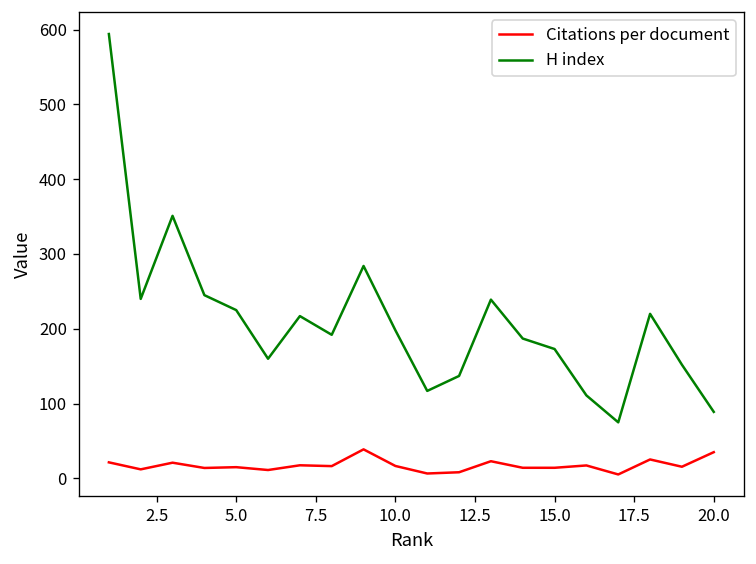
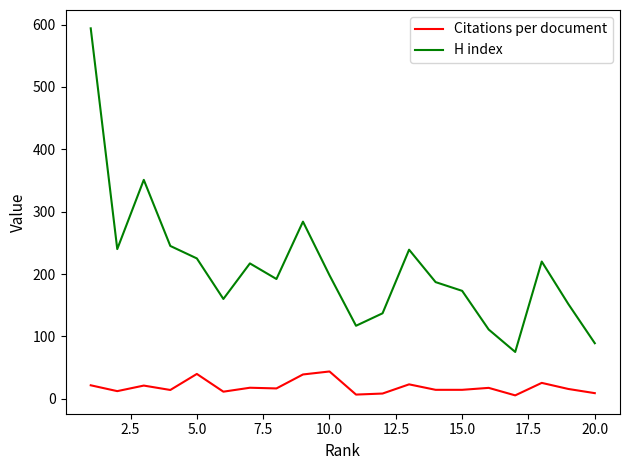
Citations per document, 5.0: 20 -> 40
Citations per document, 10.0: 20 -> 40
Citations per document, 20.0: 40 -> 10
